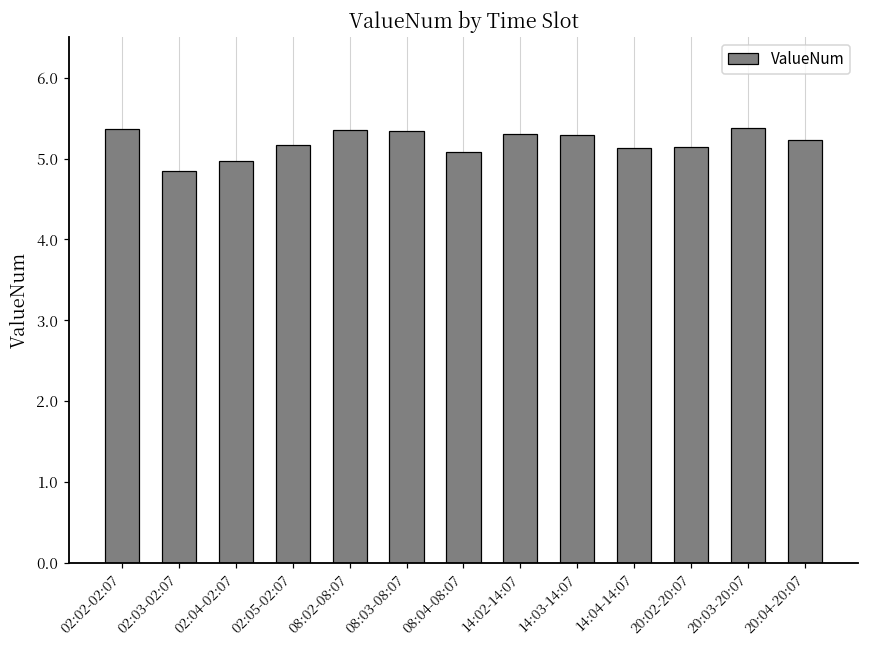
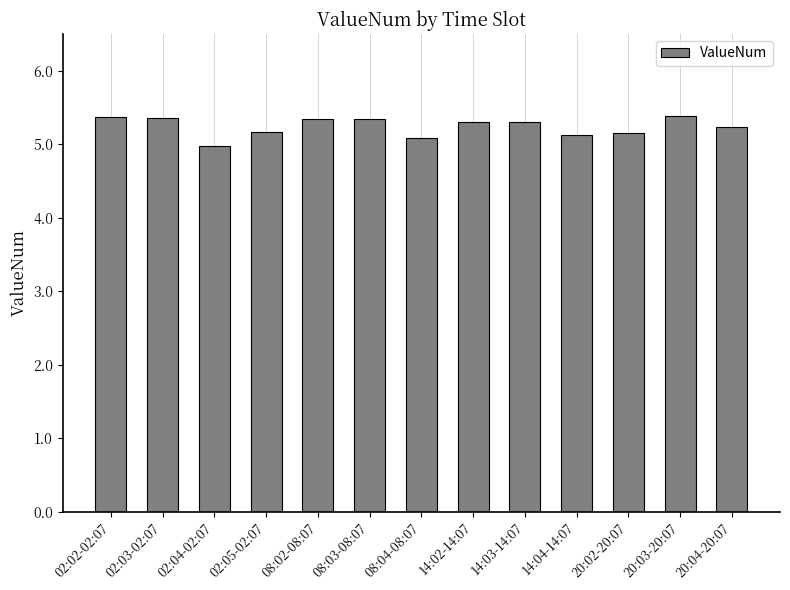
02:03-02:07: 4.8 -> 5.4
